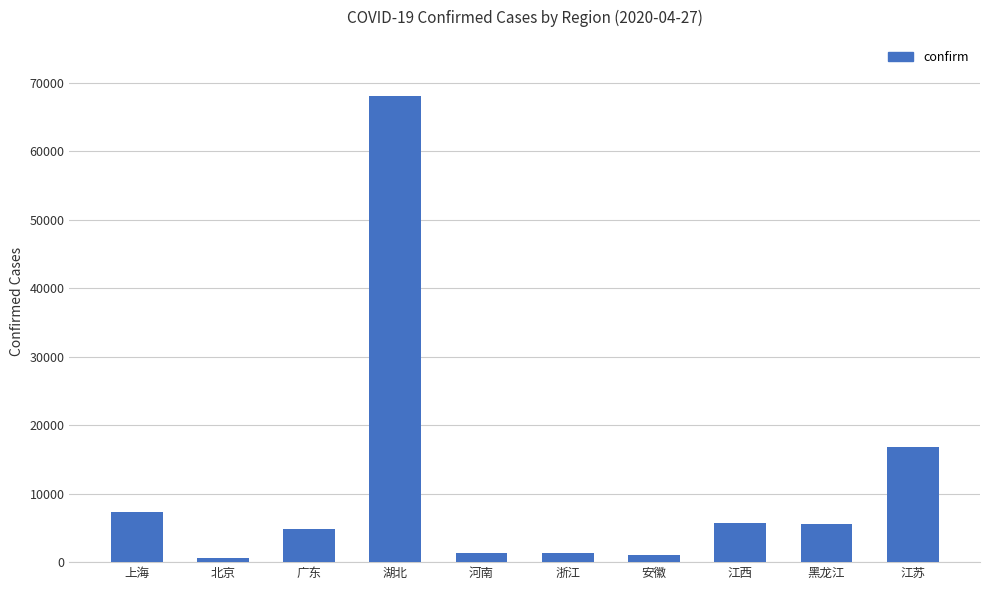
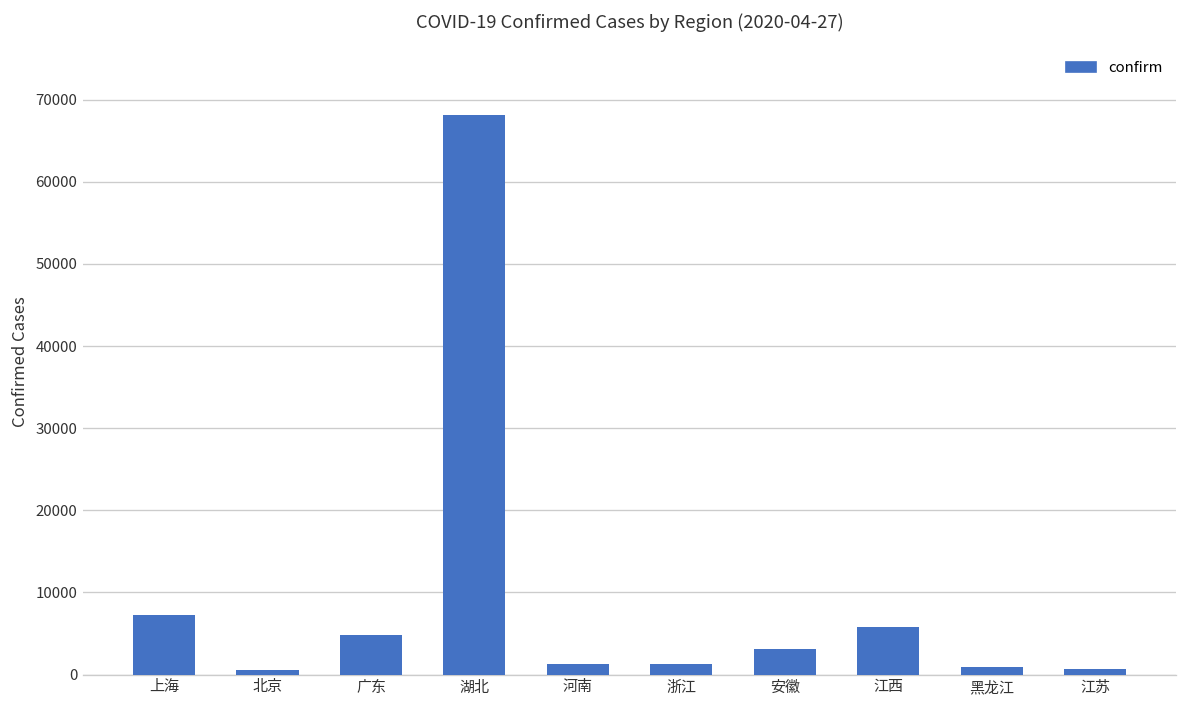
安徽: 1000 -> 3000
黑龙江: 6000 -> 1000
江苏: 17000 -> 1000
